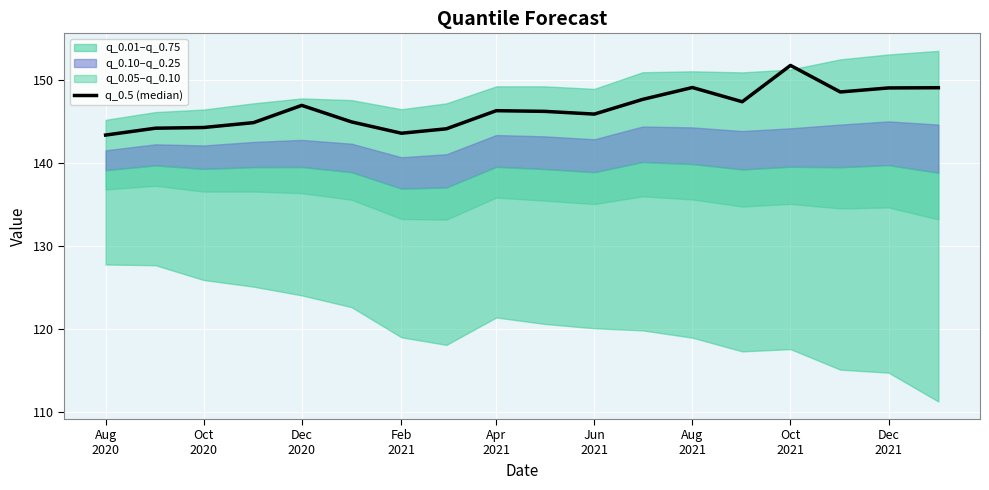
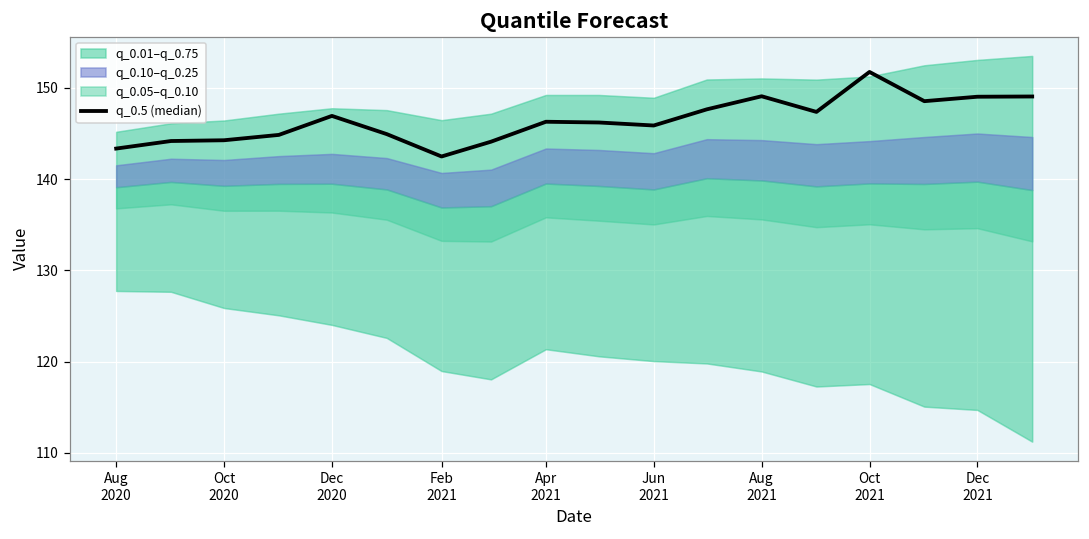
q_0.5 (median), Feb 2021: 144 -> 142
